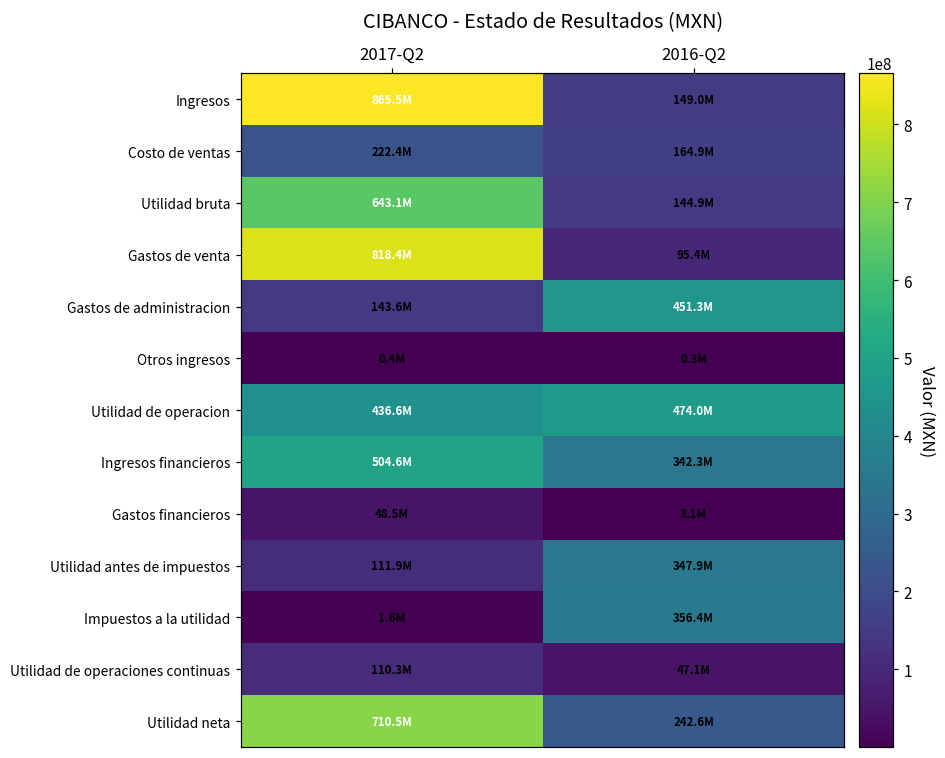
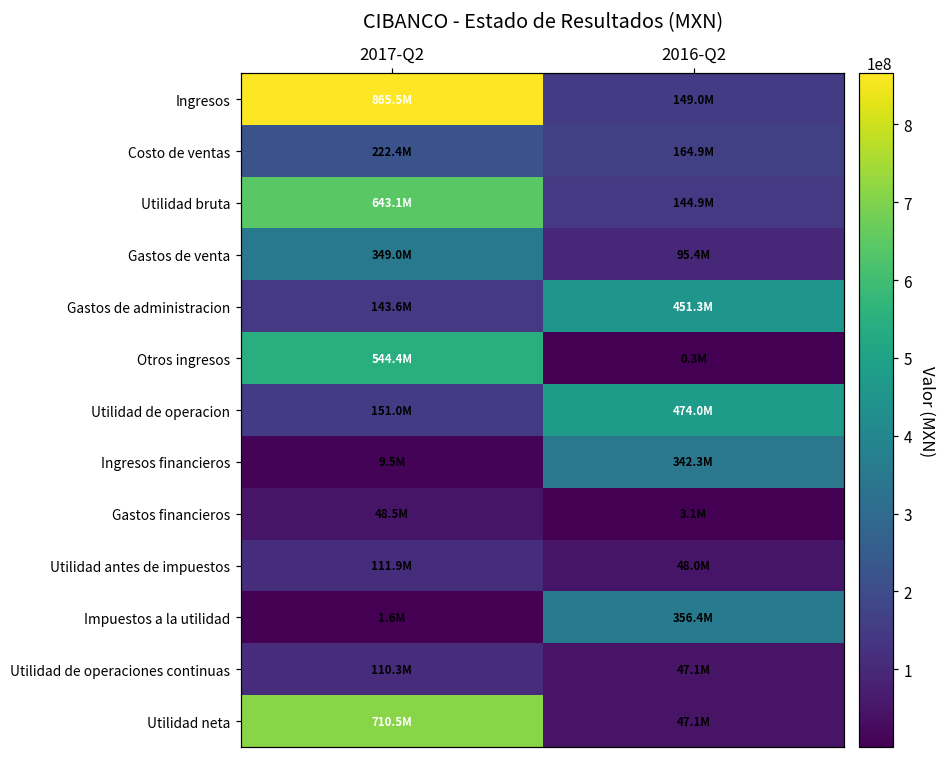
Gastos de venta, 2017-Q2: 818.4M -> 349.0M
Otros ingresos, 2017-Q2: 0.4M -> 544.4M
Utilidad de operacion, 2017-Q2: 436.6M -> 151.0M
Ingresos financieros, 2017-Q2: 504.6M -> 9.5M
Utilidad antes de impuestos, 2016-Q2: 347.9M -> 48.0M
Utilidad neta, 2016-Q2: 242.6M -> 47.1M
